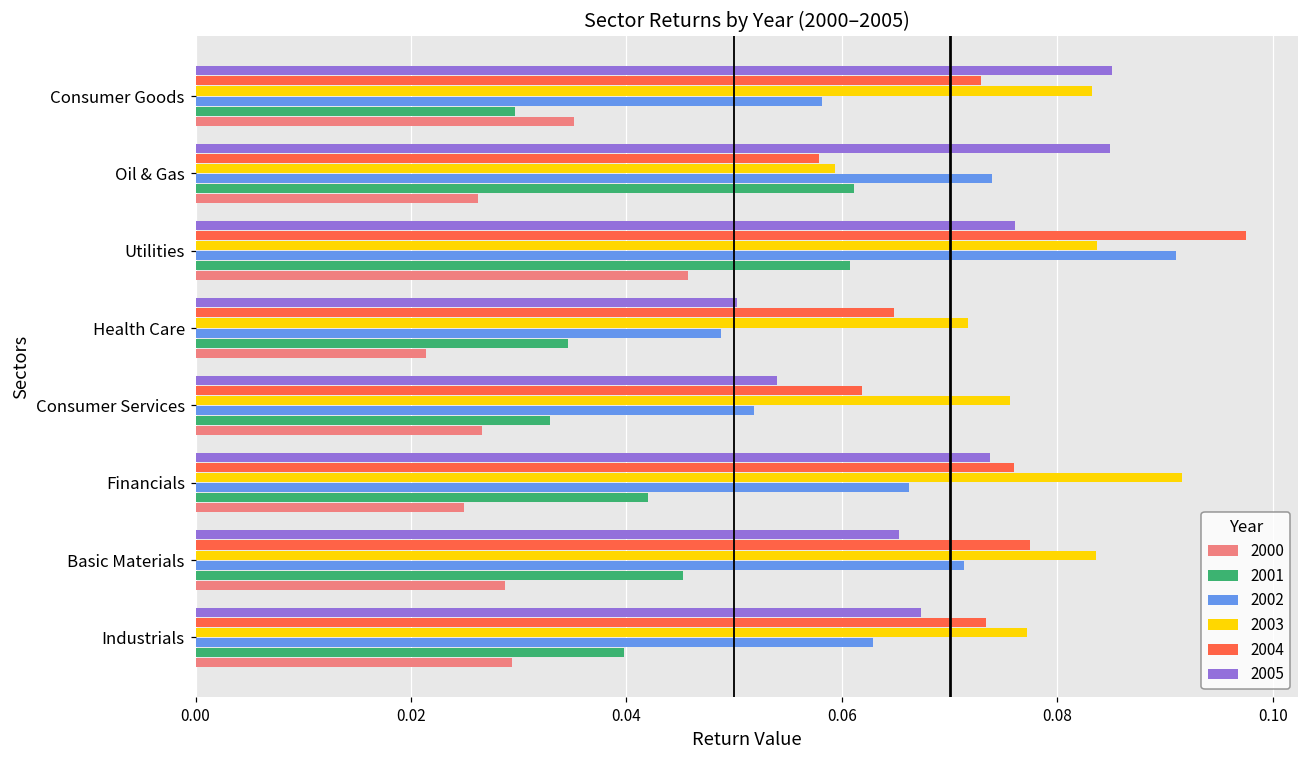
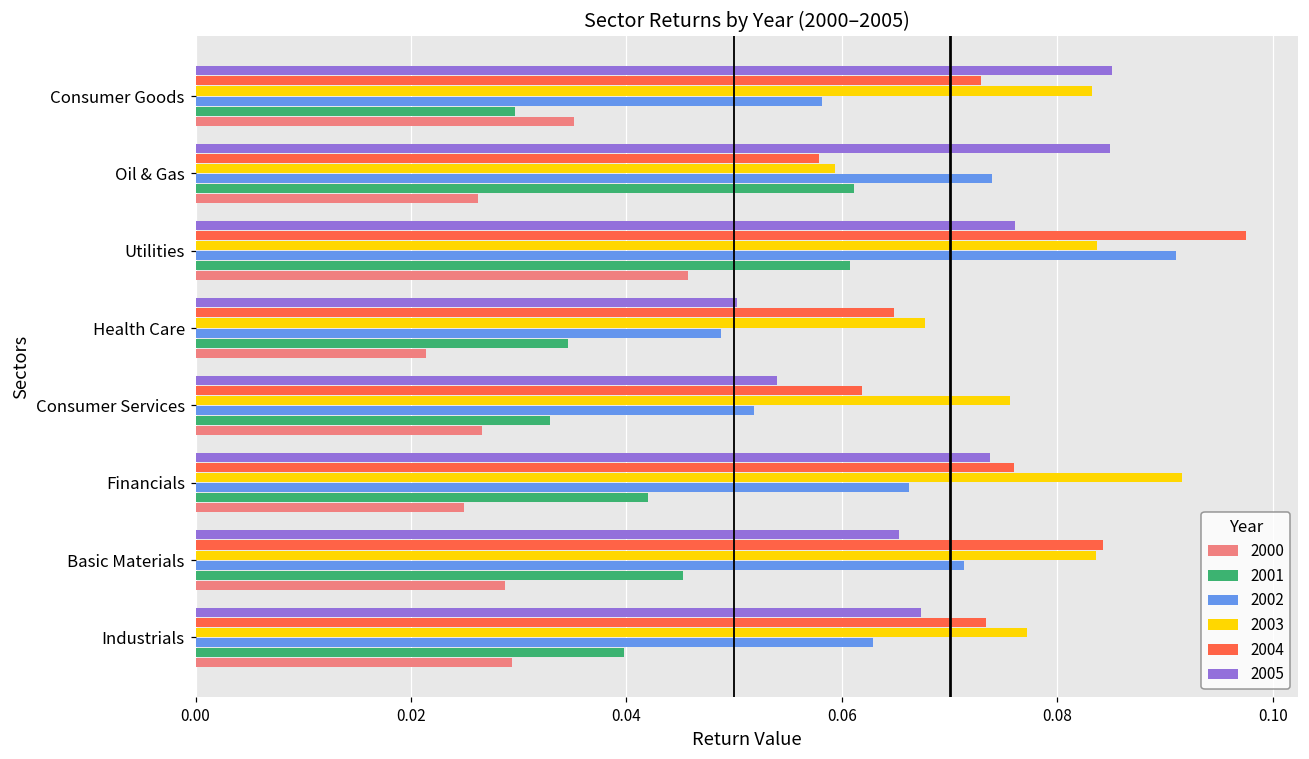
2003, Health Care: 0.072 -> 0.068
2004, Basic Materials: 0.077 -> 0.084
